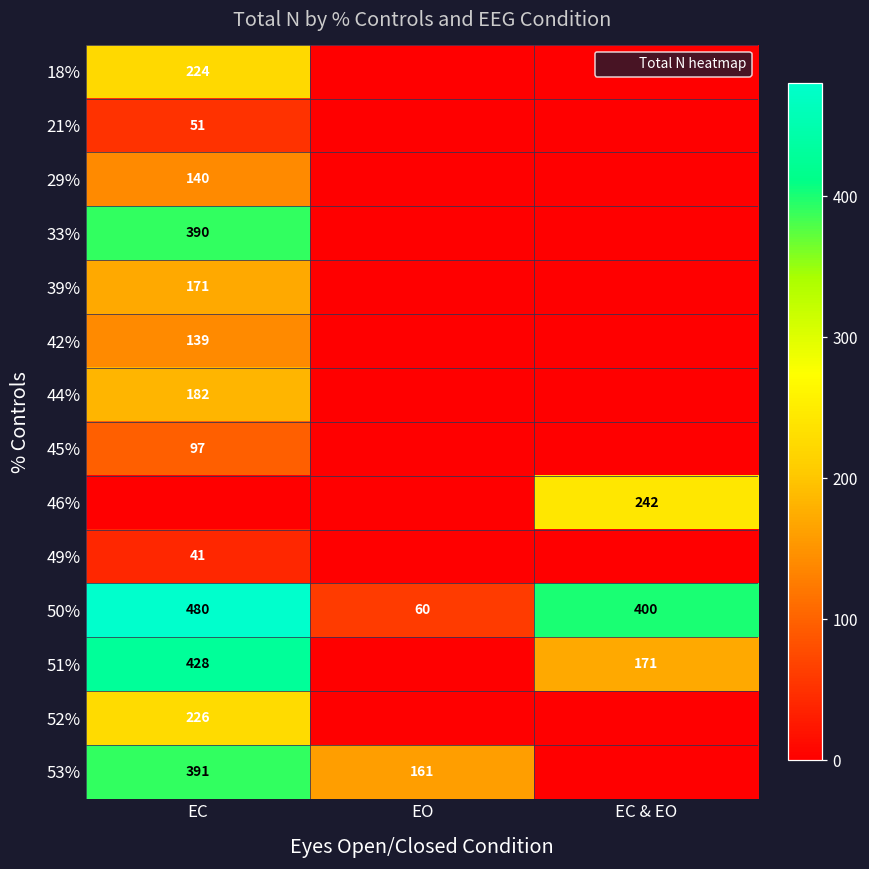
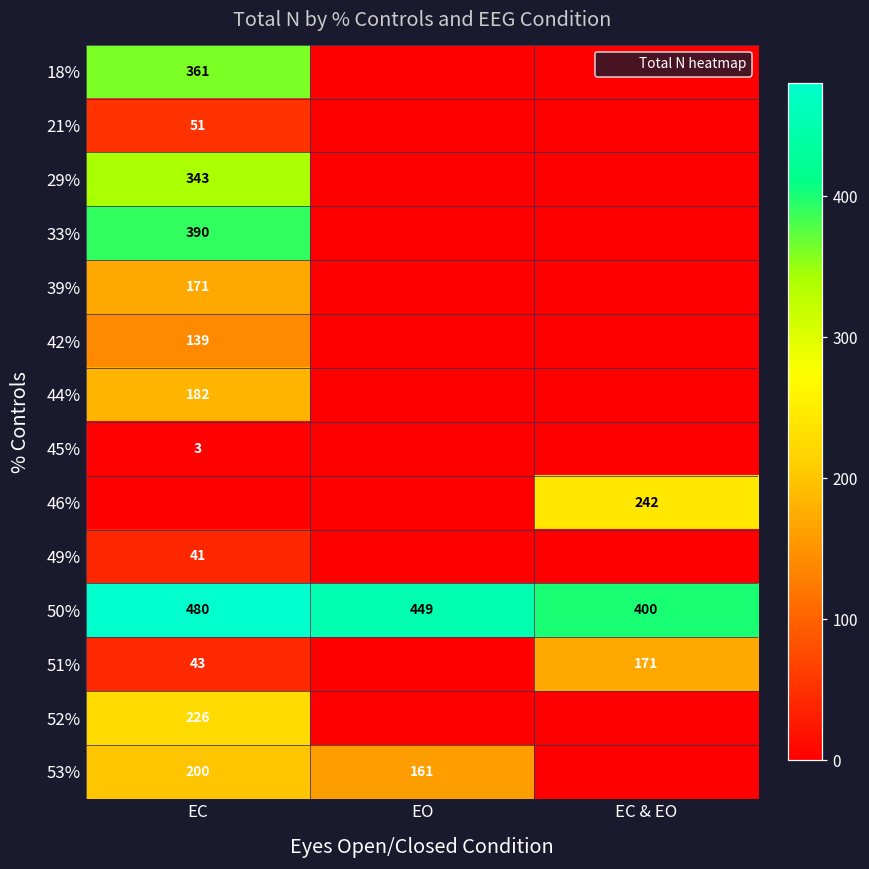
18%, EC: 224 -> 361
29%, EC: 140 -> 343
45%, EC: 97 -> 3
50%, EO: 60 -> 449
51%, EC: 428 -> 43
53%, EC: 391 -> 200
